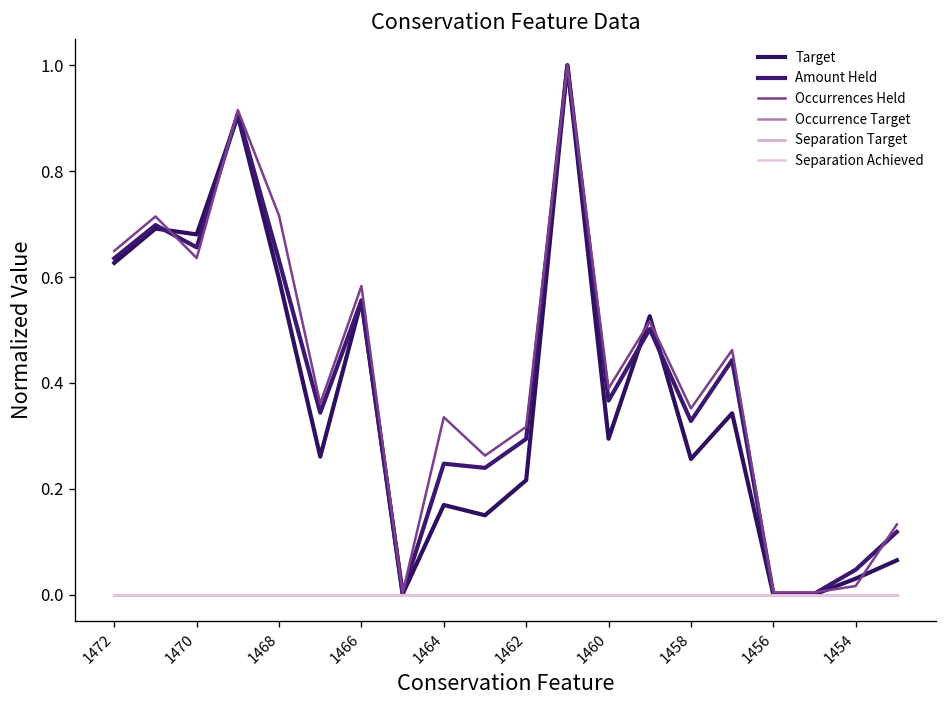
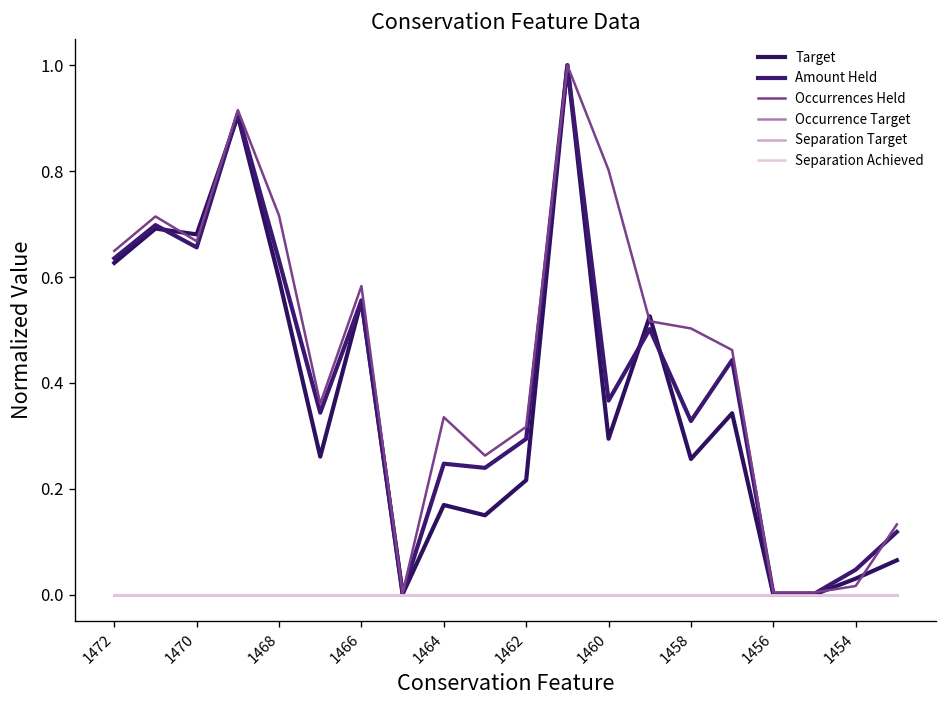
Occurrences Held, 1470: 0.64 -> 0.67
Occurrences Held, 1460: 0.39 -> 0.80
Occurrences Held, 1458: 0.35 -> 0.50
